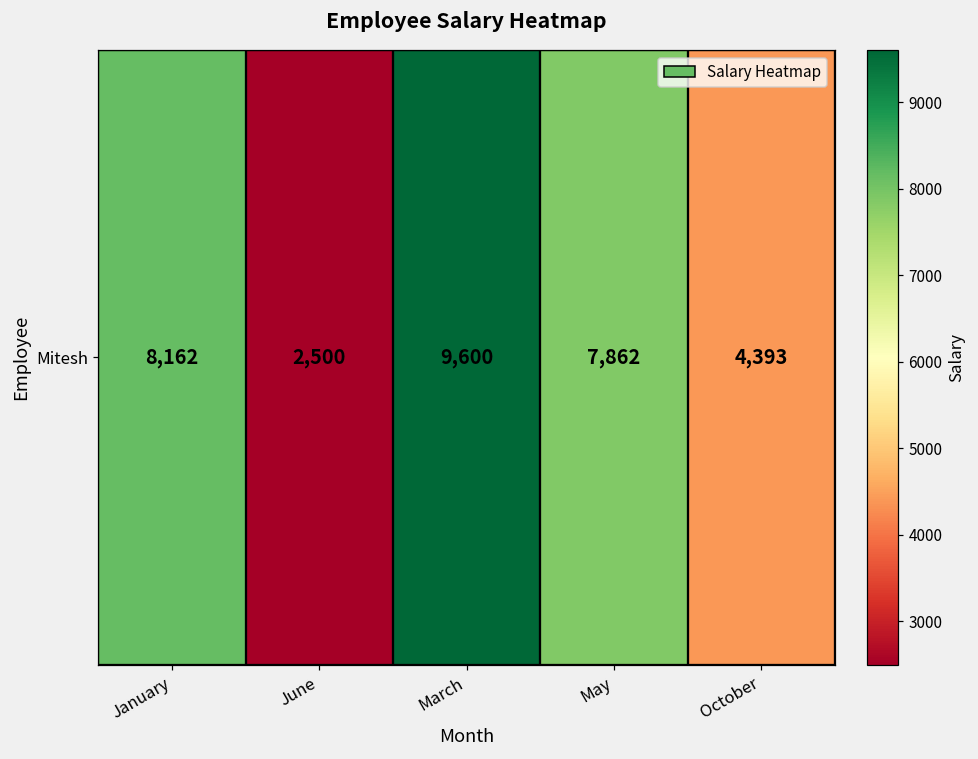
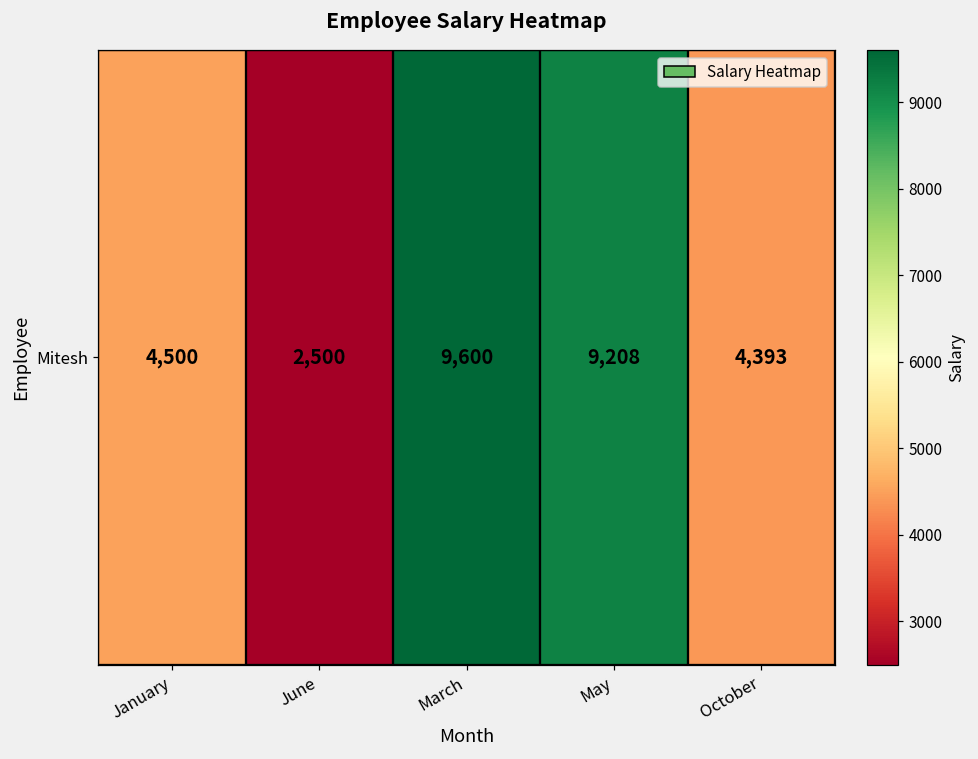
Mitesh, January: 8,162 -> 4,500
Mitesh, May: 7,862 -> 9,208
